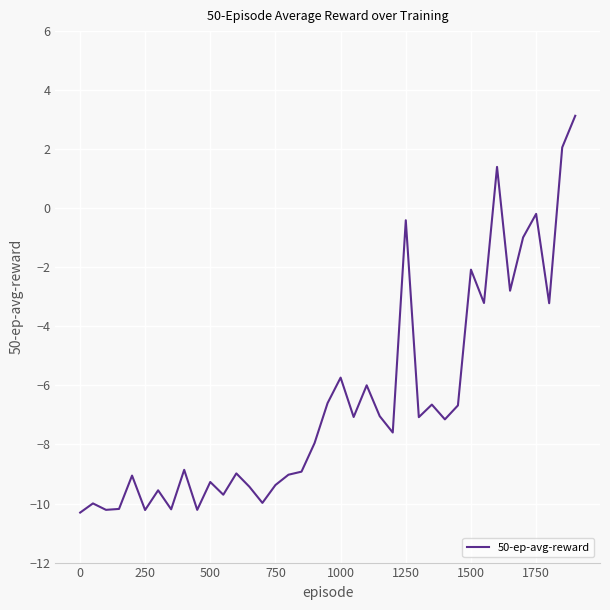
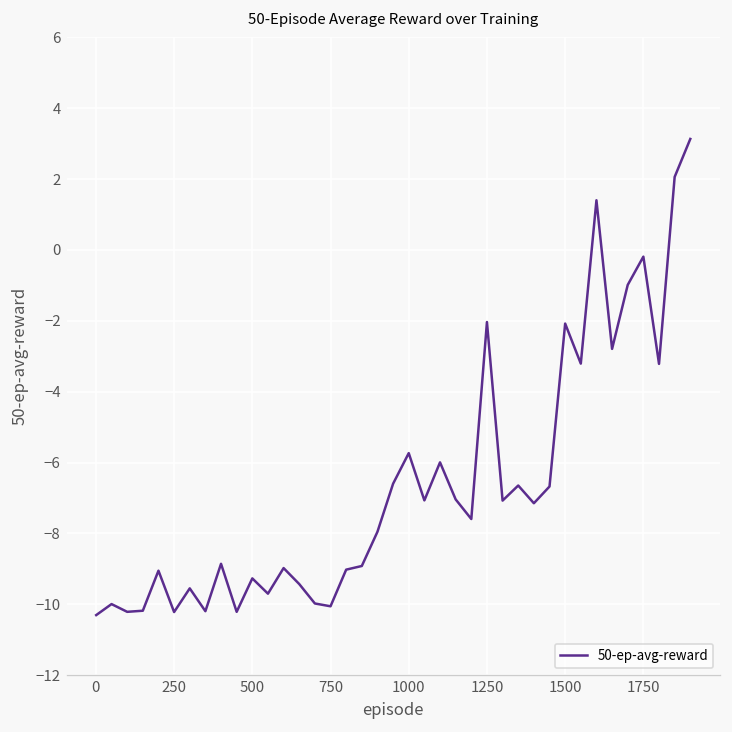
750: -9.4 -> -10.1
1250: -0.4 -> -2.0
